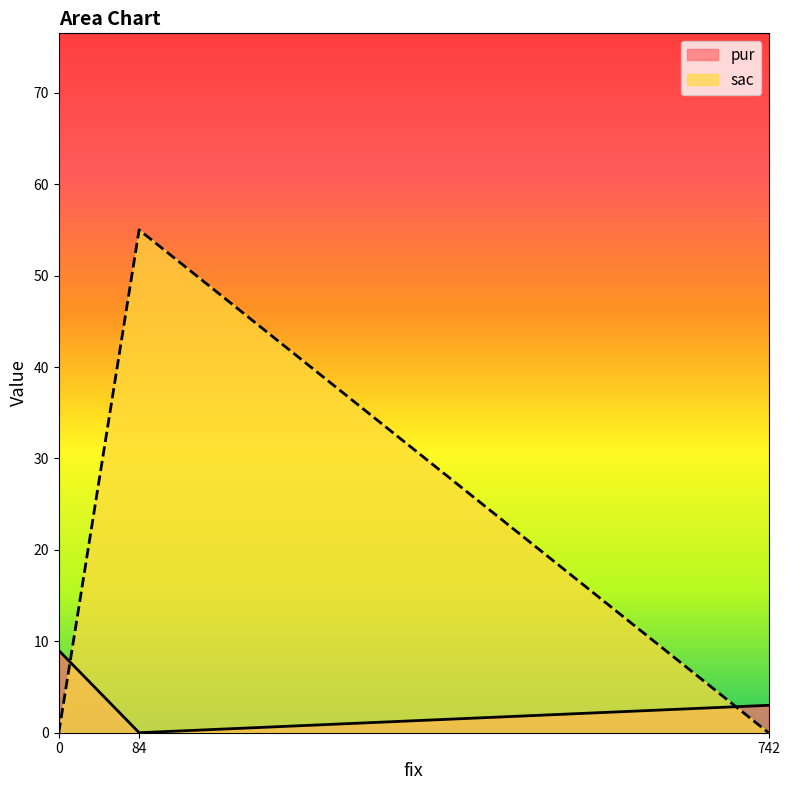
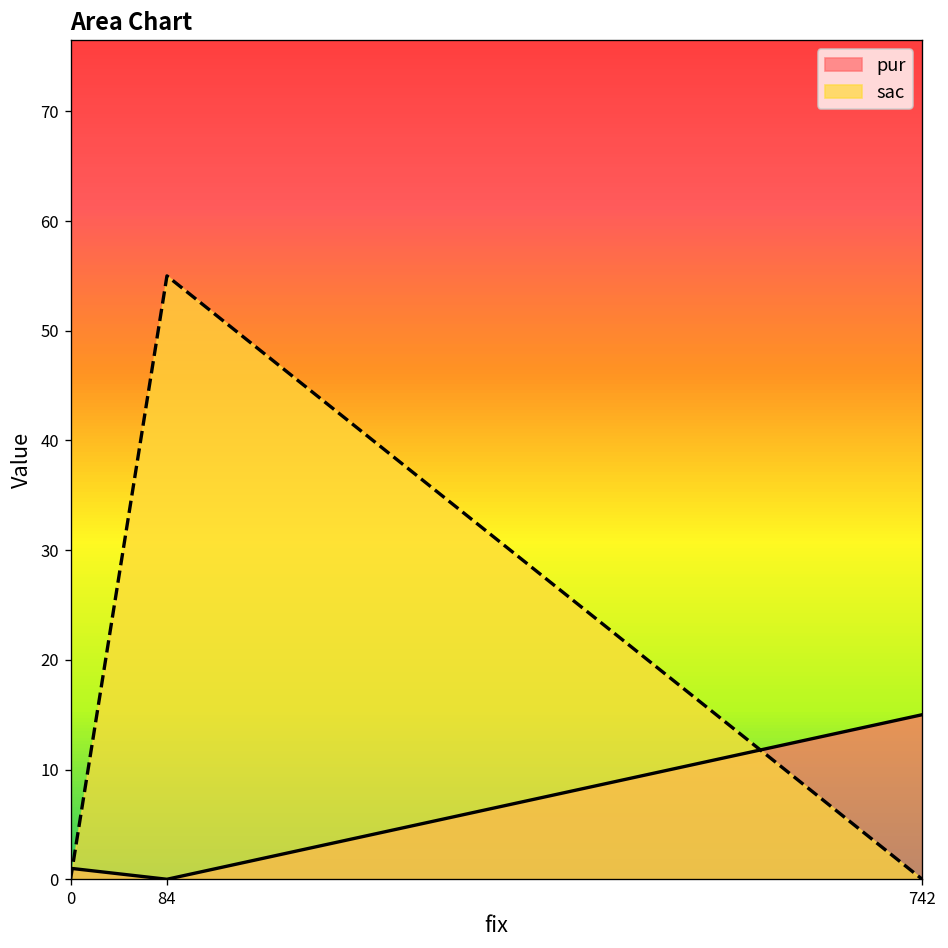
pur, 0: 9 -> 1
pur, 742: 3 -> 15
